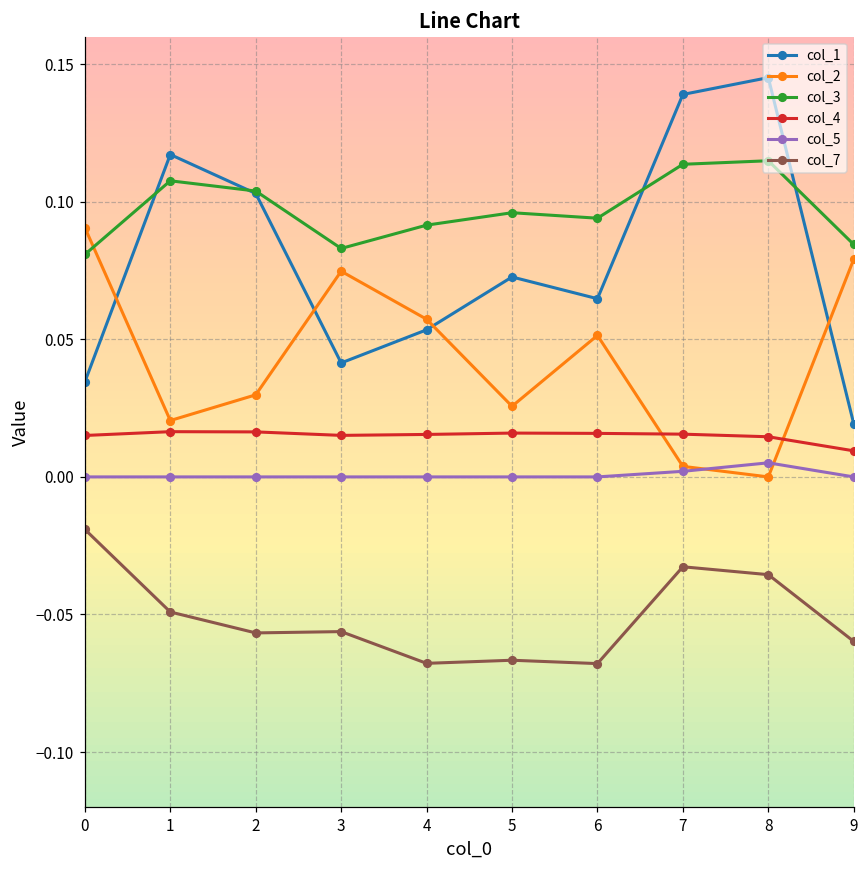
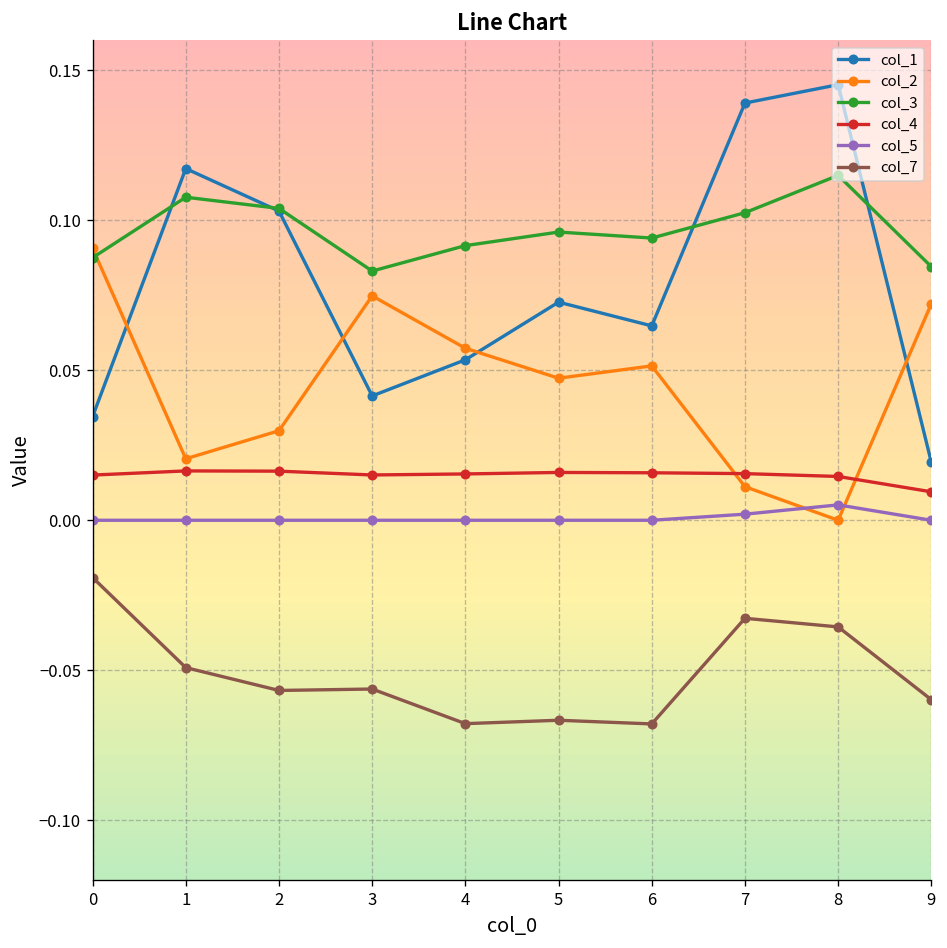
col_3, 0: 0.081 -> 0.087
col_2, 5: 0.026 -> 0.047
col_2, 7: 0.004 -> 0.011
col_3, 7: 0.114 -> 0.102
col_2, 9: 0.079 -> 0.072
